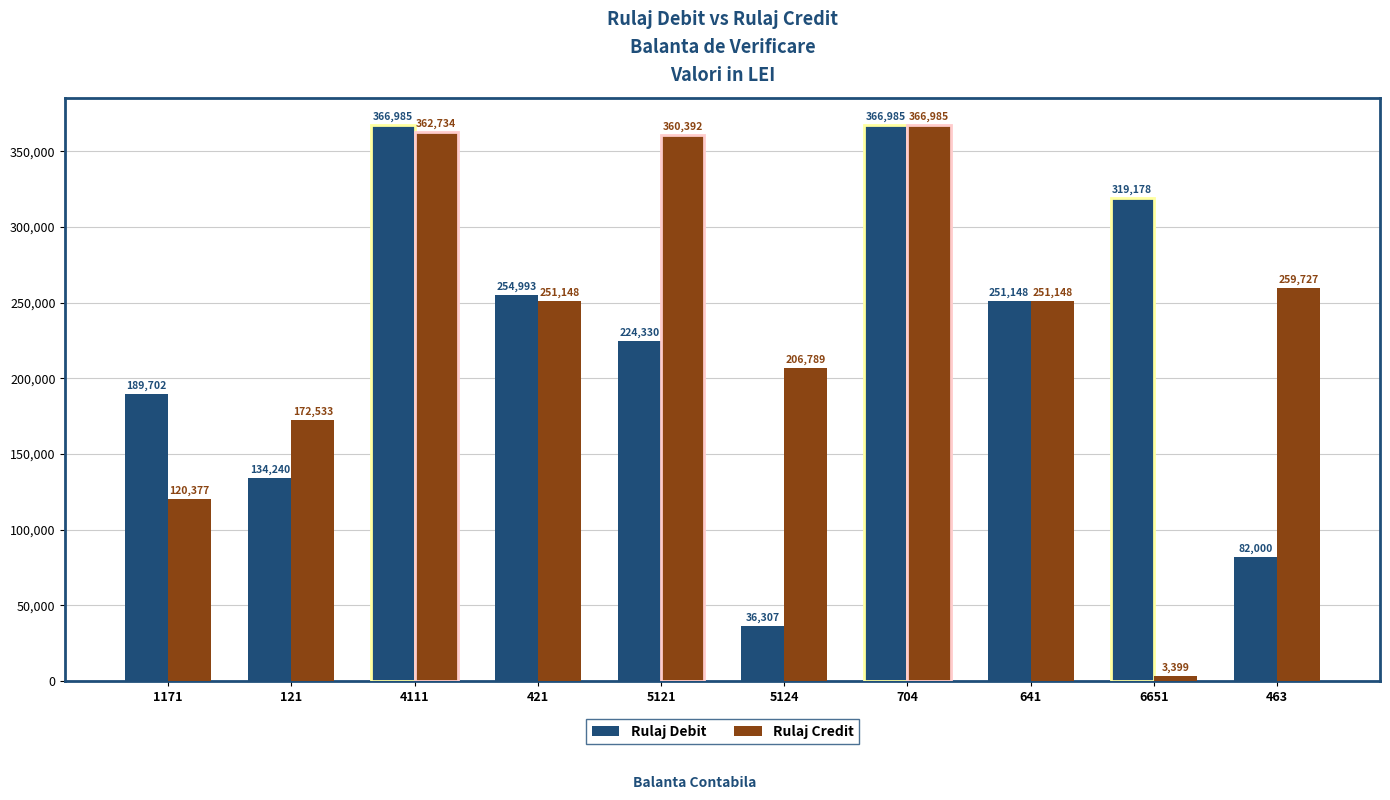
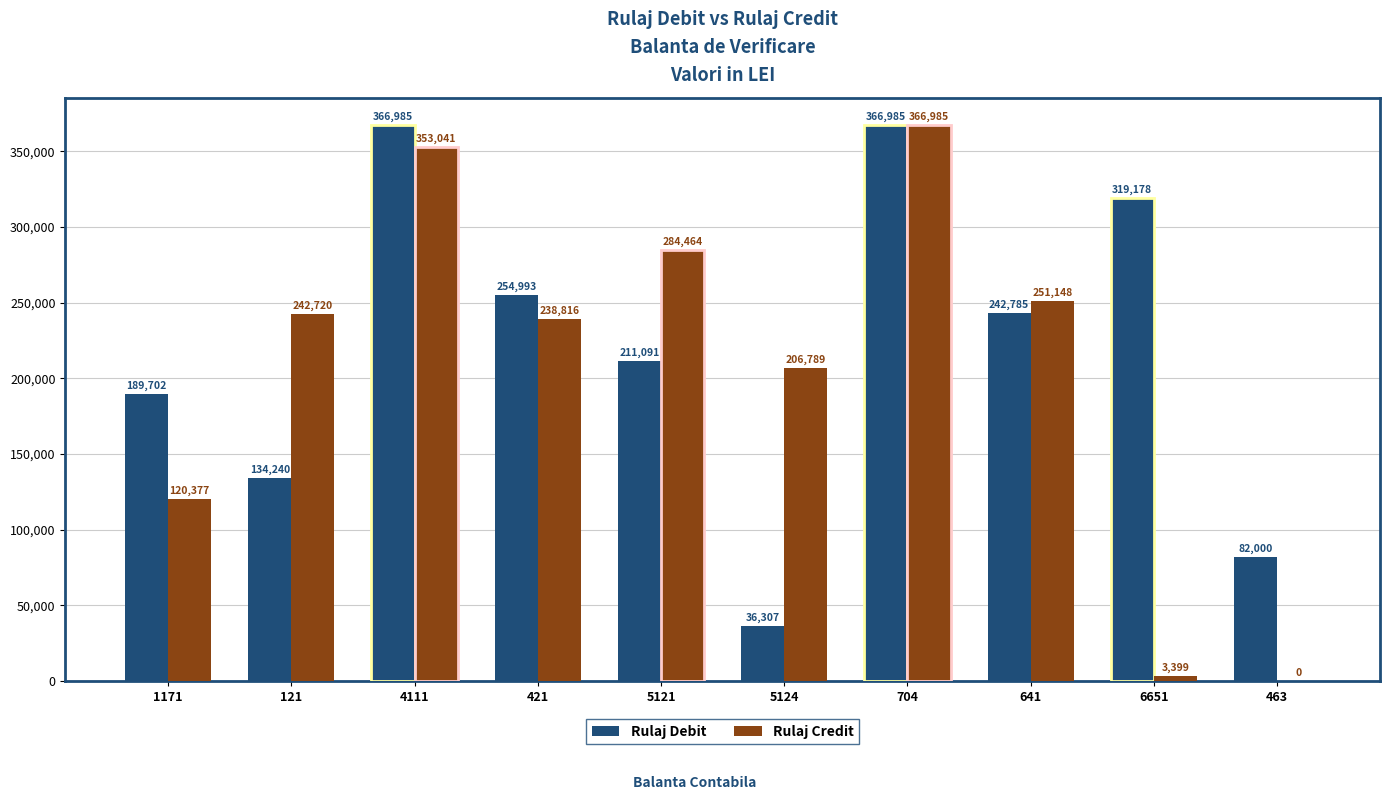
Rulaj Credit, 121: 172,533 -> 242,720
Rulaj Credit, 4111: 362,734 -> 353,041
Rulaj Credit, 421: 251,148 -> 238,816
Rulaj Debit, 5121: 224,330 -> 211,091
Rulaj Credit, 5121: 360,392 -> 284,464
Rulaj Debit, 641: 251,148 -> 242,785
Rulaj Credit, 463: 259,727 -> 0
